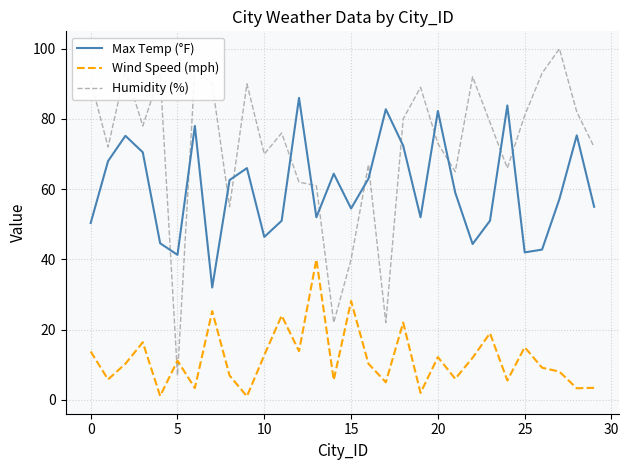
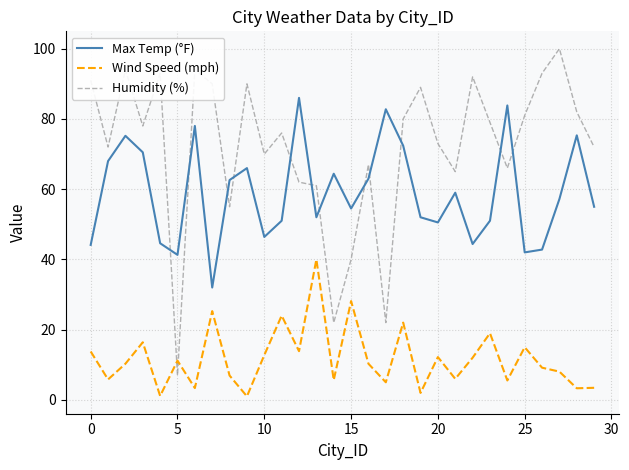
Max Temp (°F), 0: 50 -> 44
Max Temp (°F), 20: 82 -> 51
